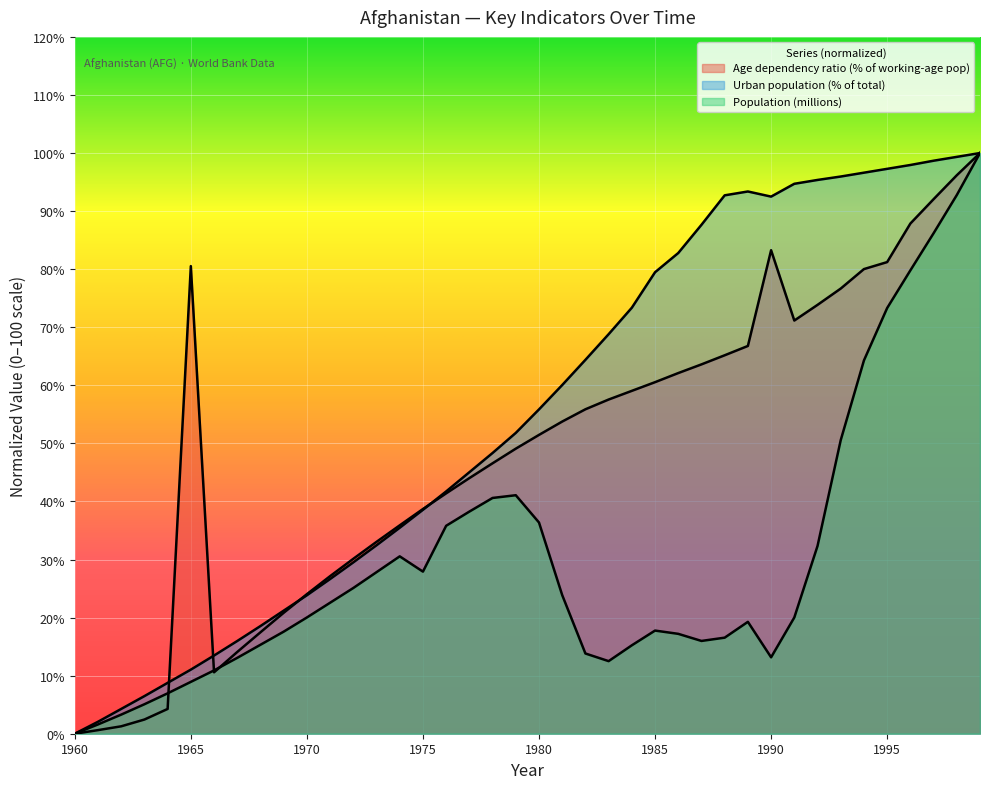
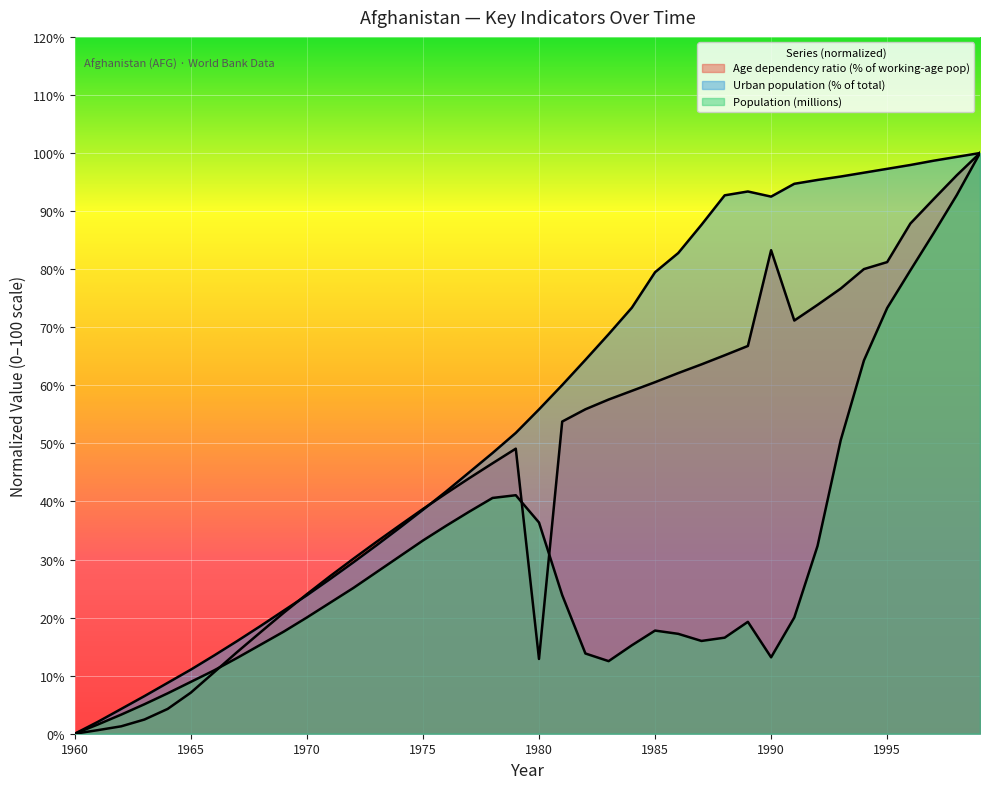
Age dependency ratio (% of working-age pop), 1965: 81% -> 7%
Population (millions), 1975: 28% -> 33%
Age dependency ratio (% of working-age pop), 1980: 51% -> 13%
